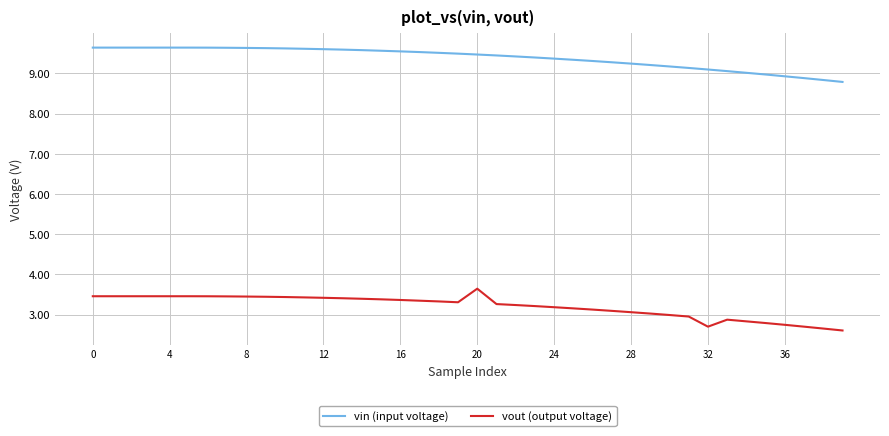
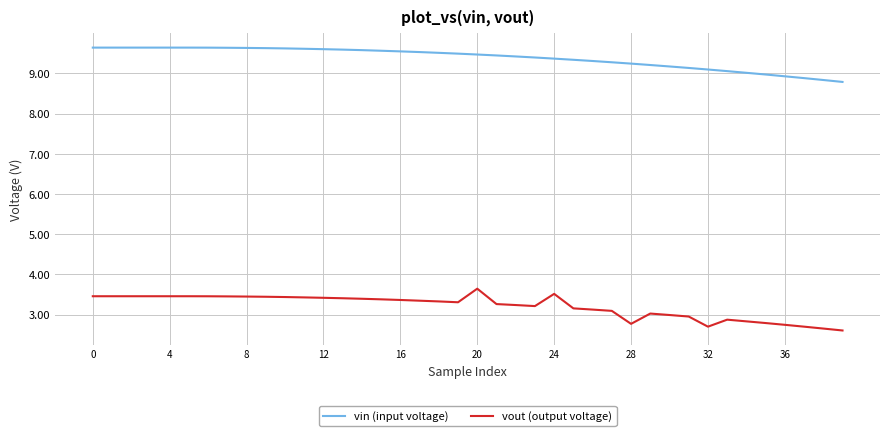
vout (output voltage), 24: 3.2 -> 3.5
vout (output voltage), 28: 3.1 -> 2.8
